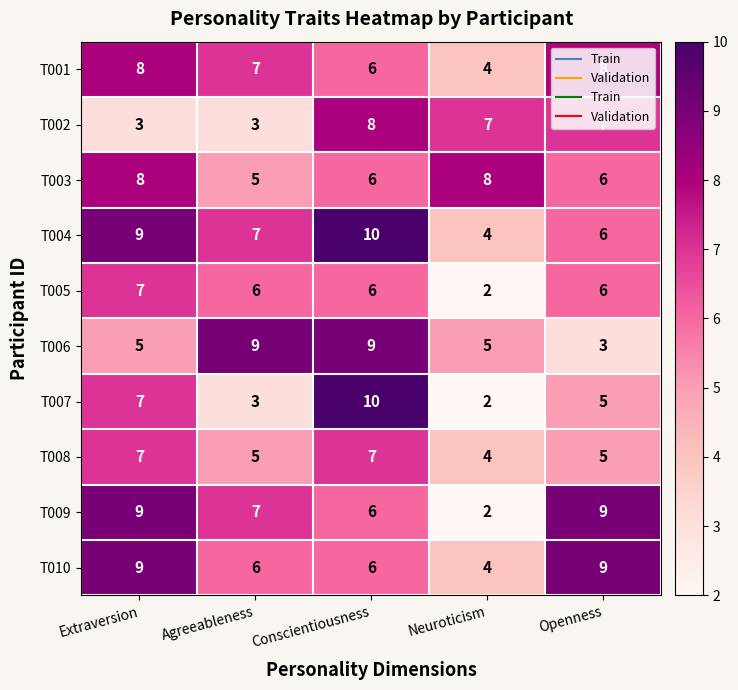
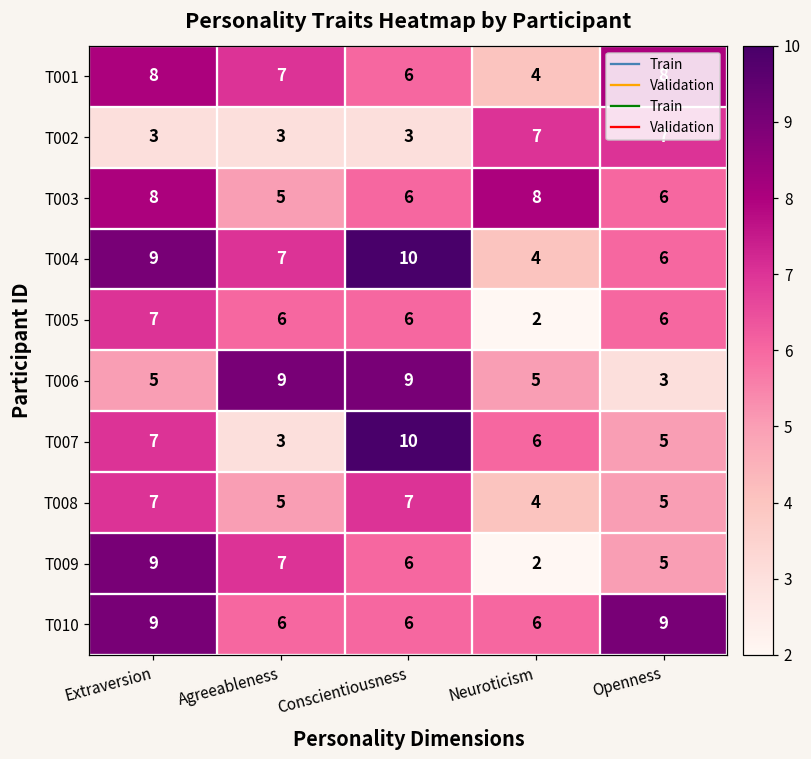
T002, Conscientiousness: 8 -> 3
T007, Neuroticism: 2 -> 6
T009, Openness: 9 -> 5
T010, Neuroticism: 4 -> 6
